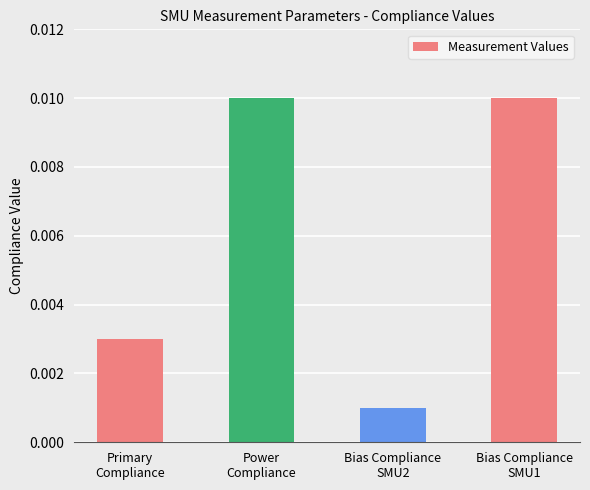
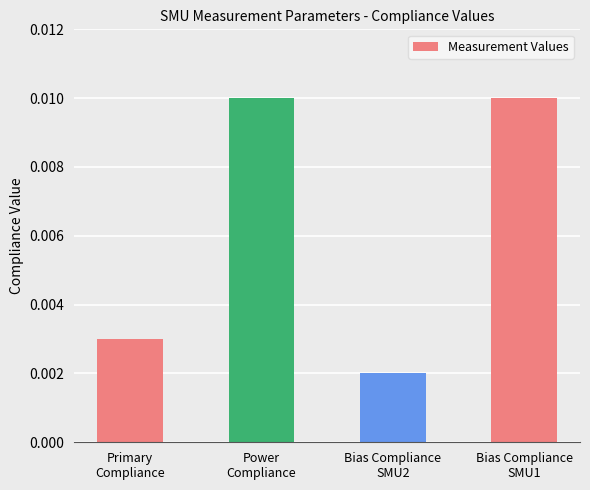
Bias Compliance SMU2: 0.001 -> 0.002
